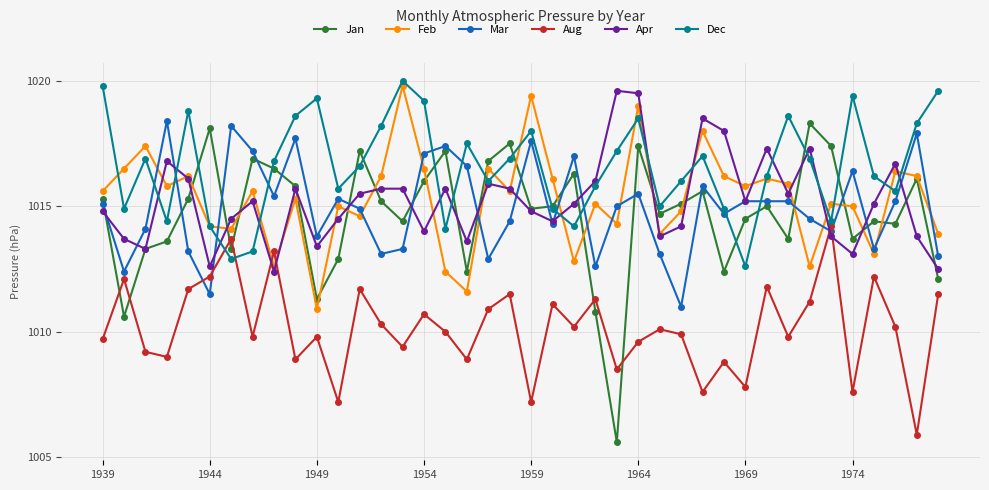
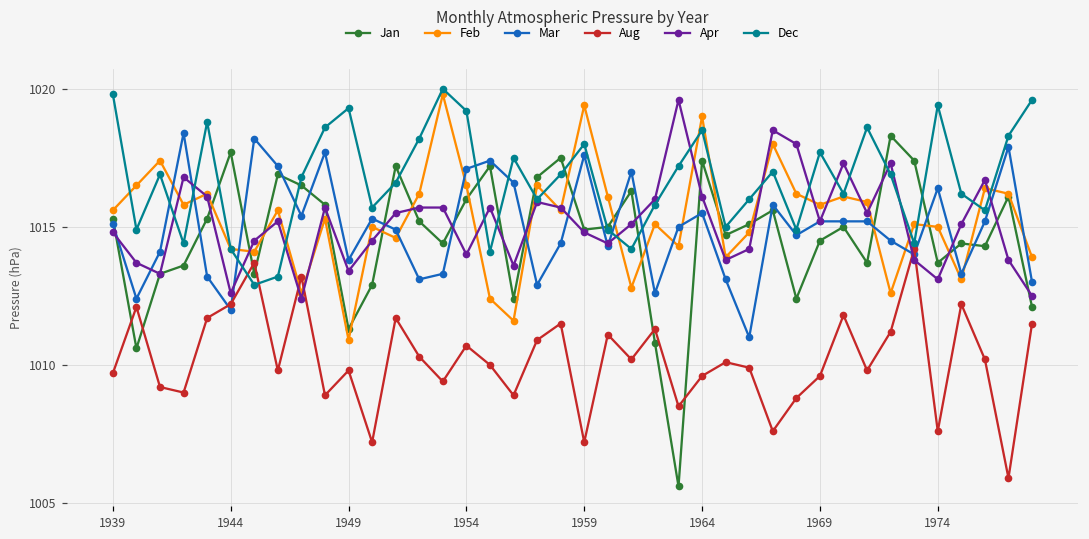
Jan, 1944: 1018.1 -> 1017.7
Mar, 1944: 1011.5 -> 1012.0
Apr, 1964: 1019.5 -> 1016.1
Aug, 1969: 1007.8 -> 1009.6
Dec, 1969: 1012.6 -> 1017.7
